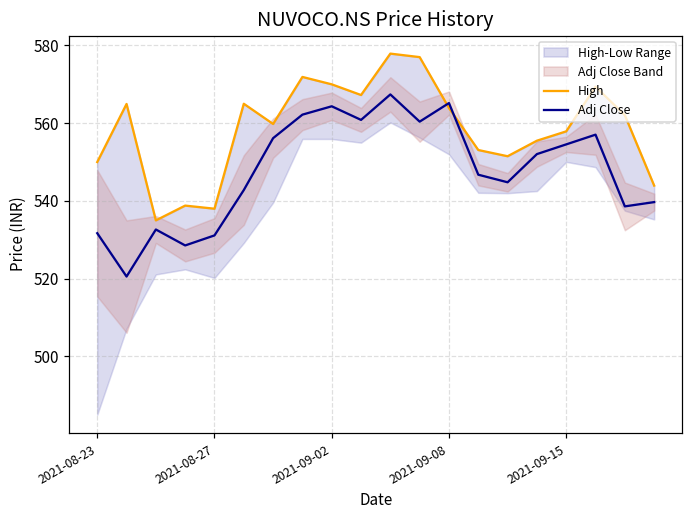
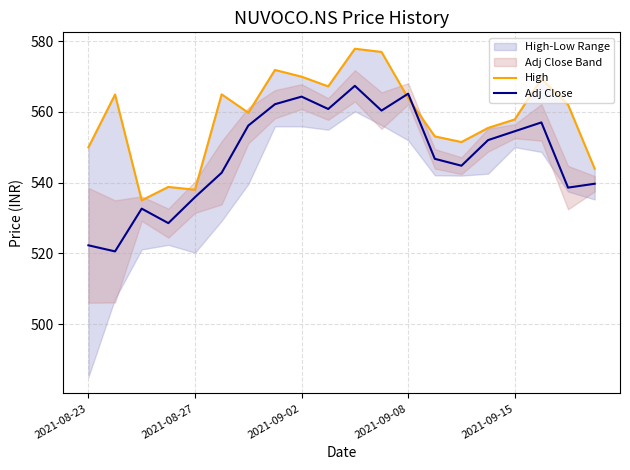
Adj Close, 2021-08-23: 532 -> 522
Adj Close, 2021-08-27: 531 -> 536
